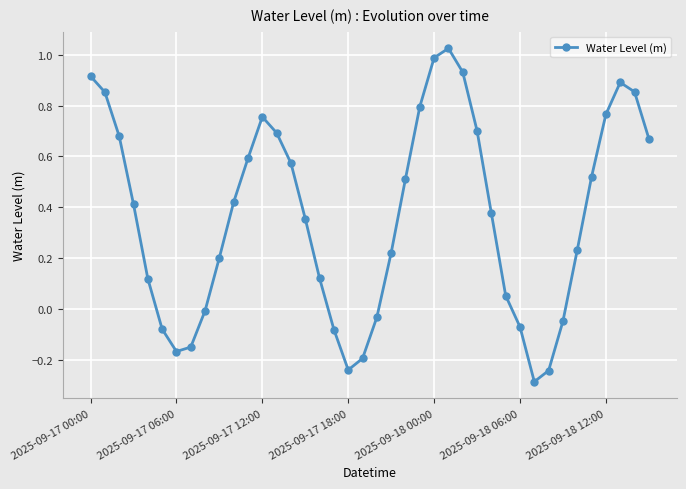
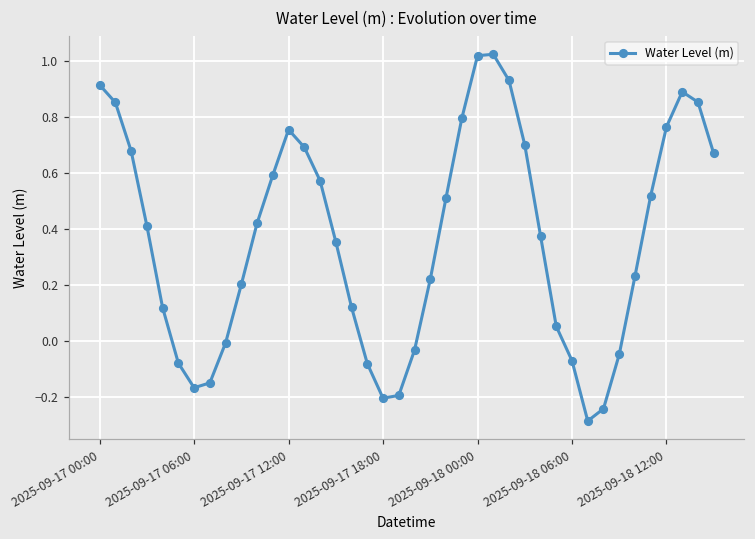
2025-09-17 18:00: -0.24 -> -0.20
2025-09-18 00:00: 0.99 -> 1.02
